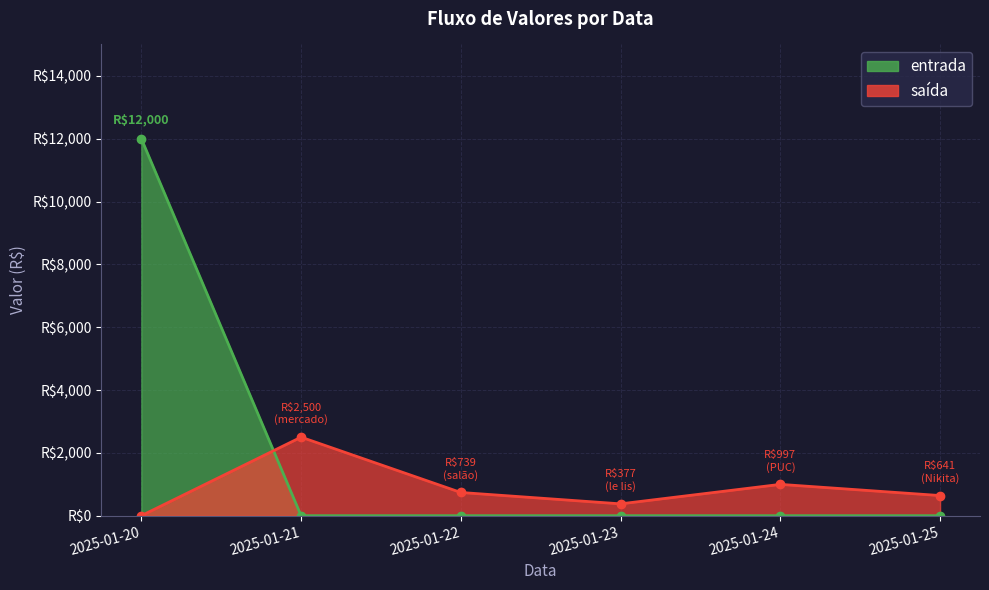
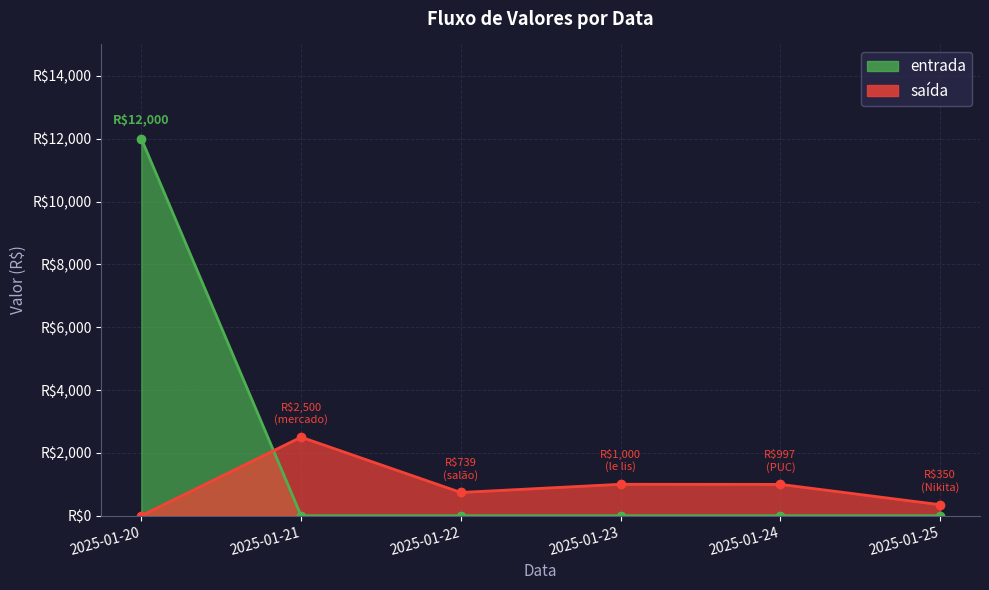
saída, 2025-01-23: $377 -> $1,000
saída, 2025-01-25: $641 -> $350
